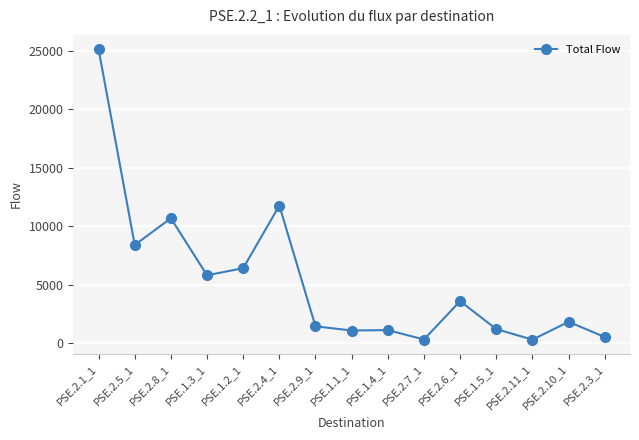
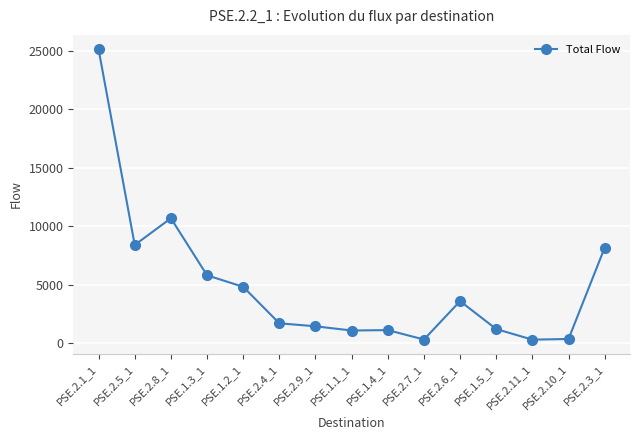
PSE.1.2_1: 6400 -> 4800
PSE.2.4_1: 11800 -> 1700
PSE.2.10_1: 1800 -> 400
PSE.2.3_1: 600 -> 8200
